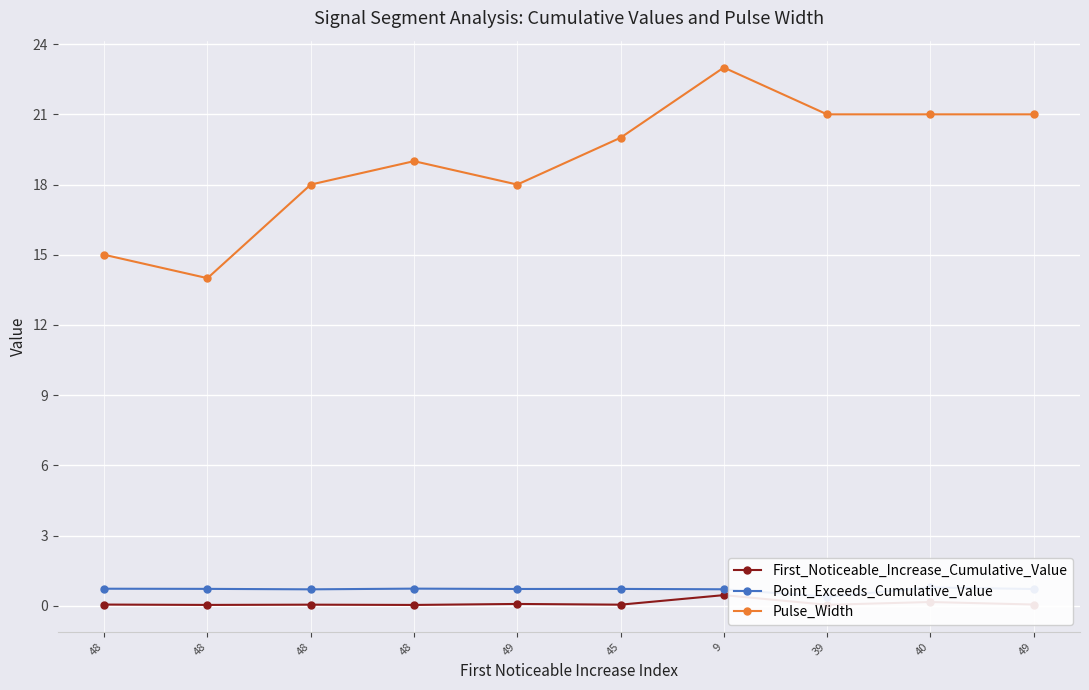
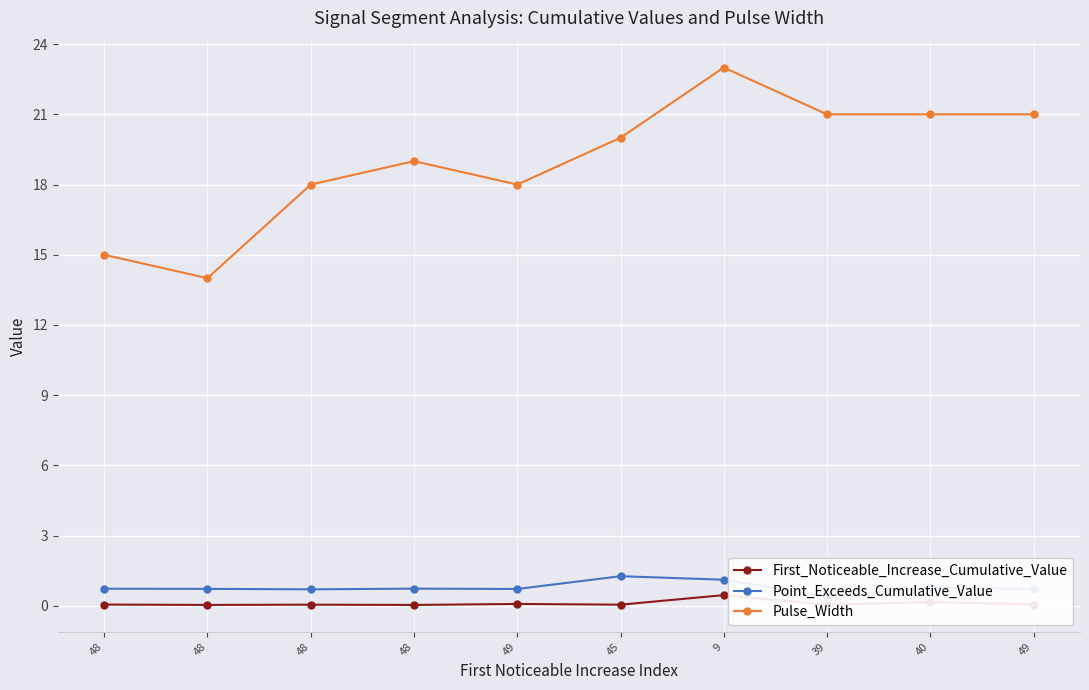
Point_Exceeds_Cumulative_Value, 45: 0.7 -> 1.3
Point_Exceeds_Cumulative_Value, 9: 0.7 -> 1.1
